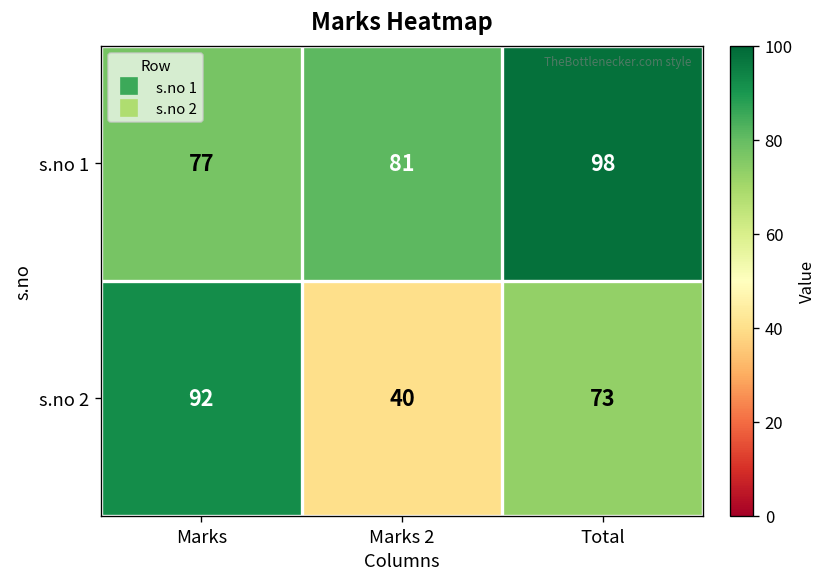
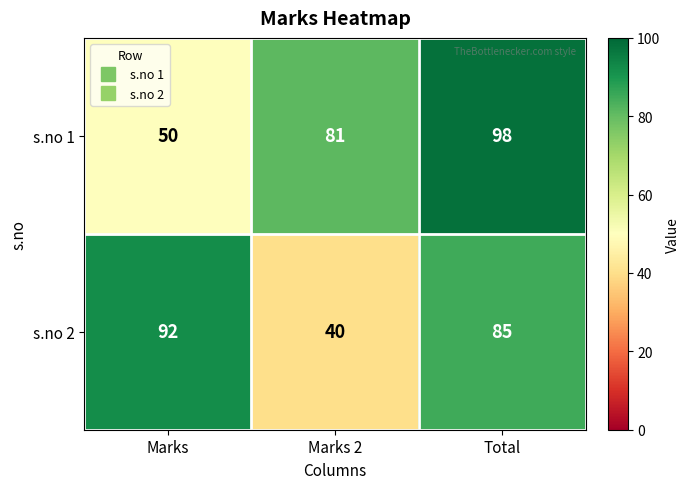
s.no 1, Marks: 77 -> 50
s.no 2, Total: 73 -> 85
